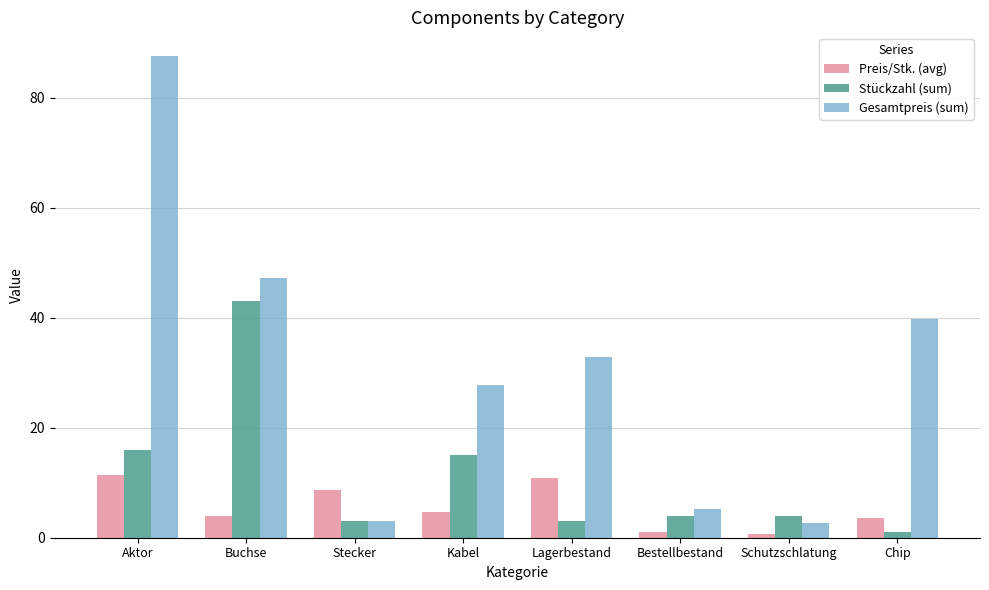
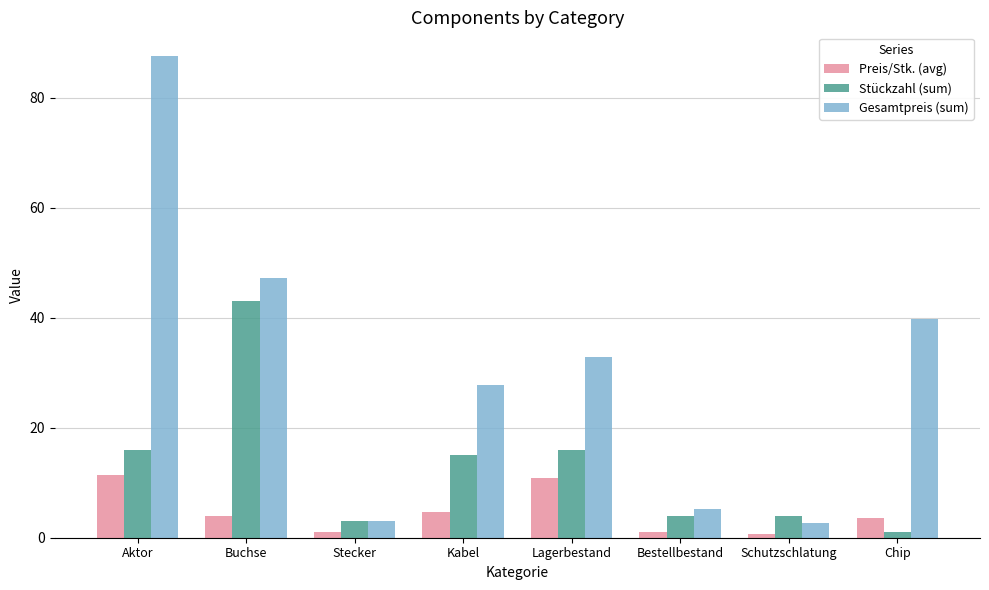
Preis/Stk. (avg), Stecker: 9 -> 1
Stückzahl (sum), Lagerbestand: 3 -> 16
